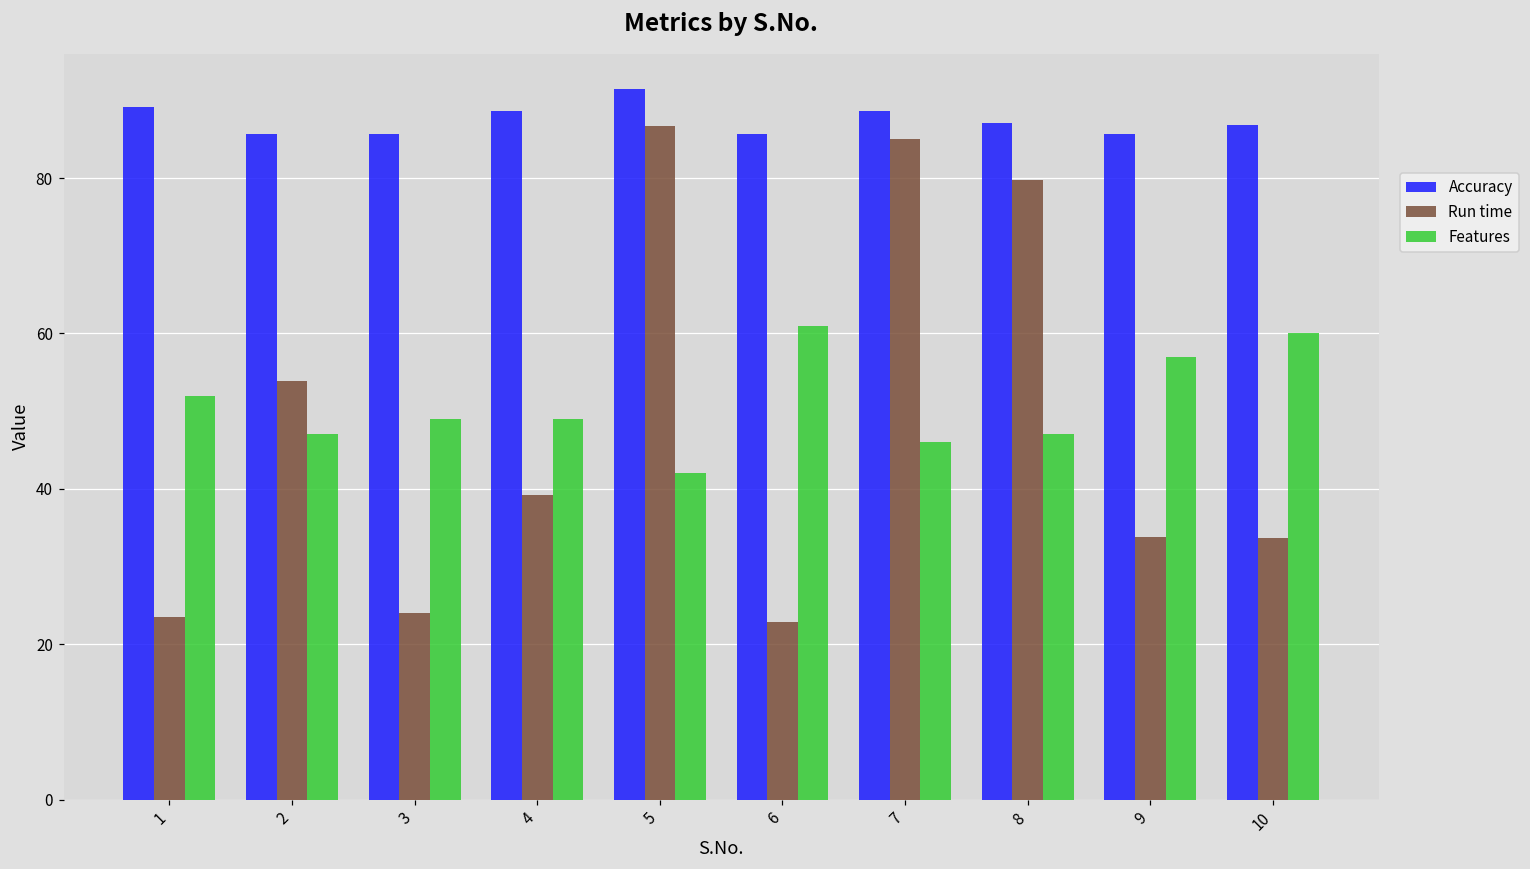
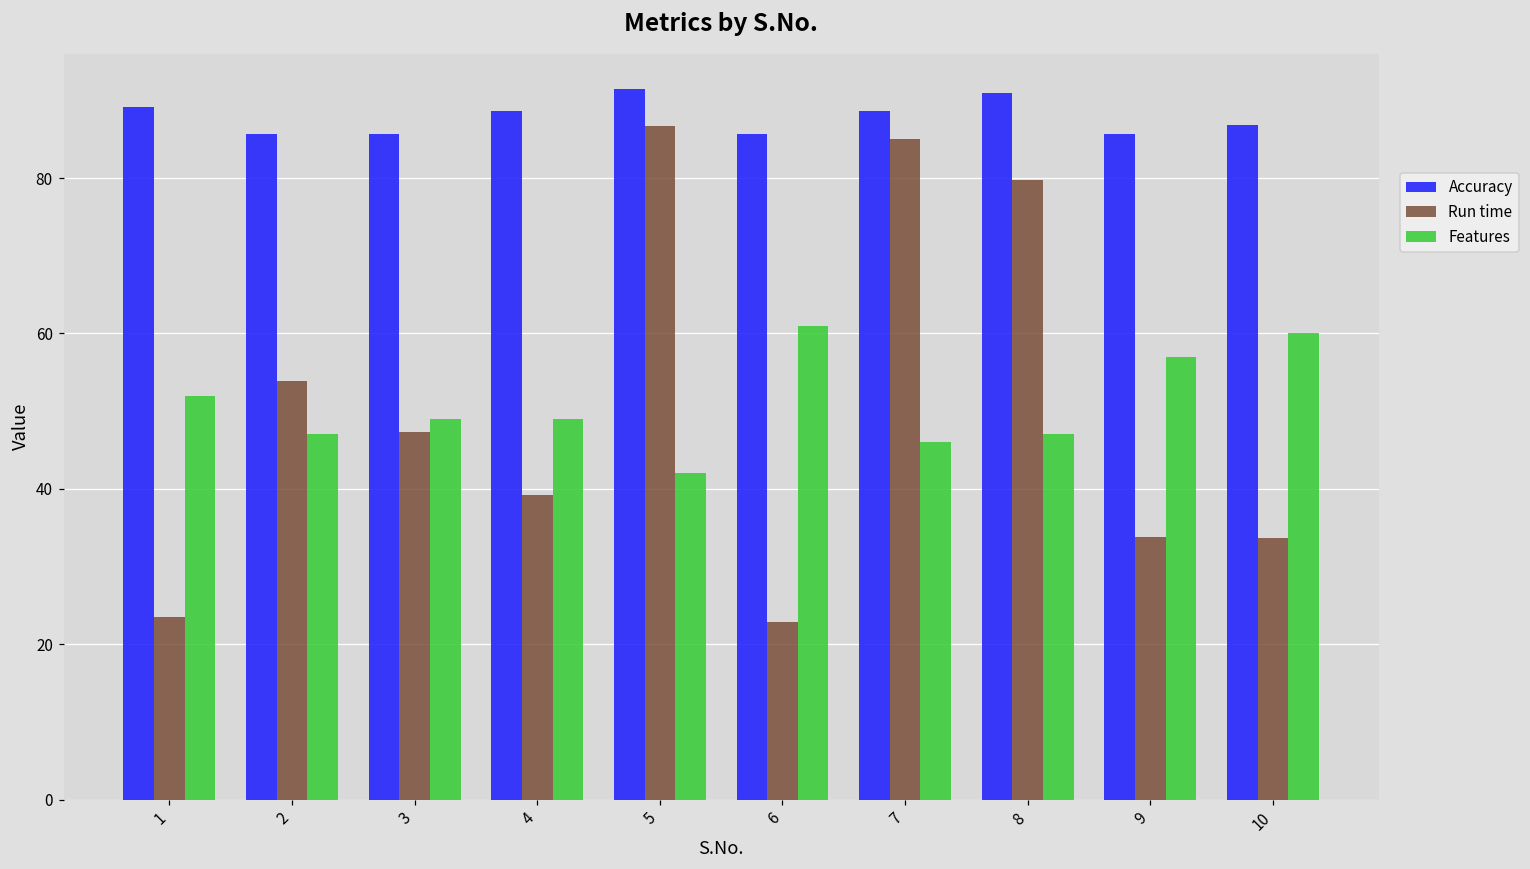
Run time, 3: 24 -> 47
Accuracy, 8: 87 -> 91
